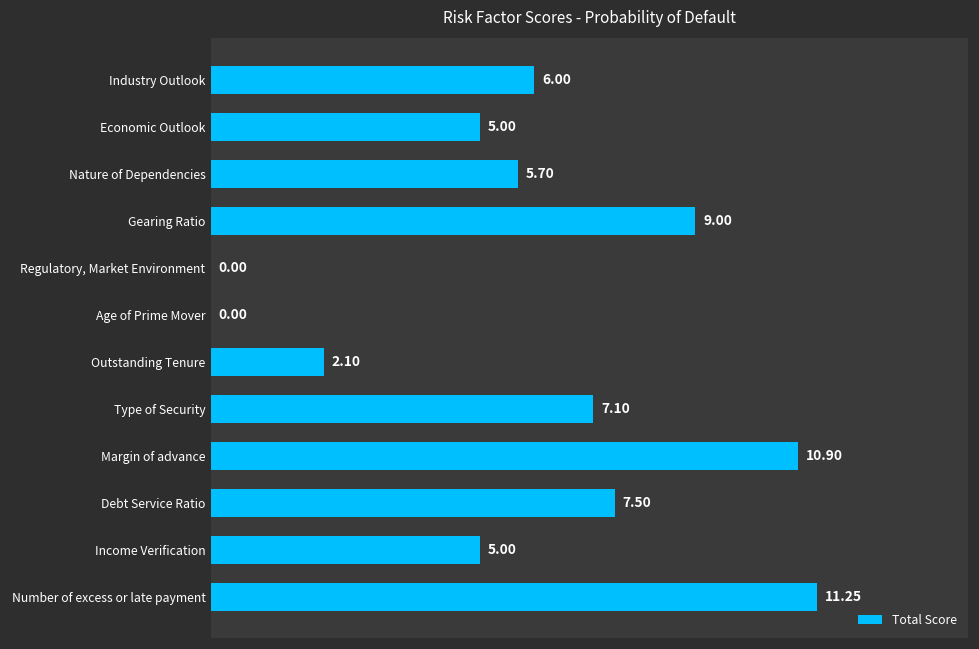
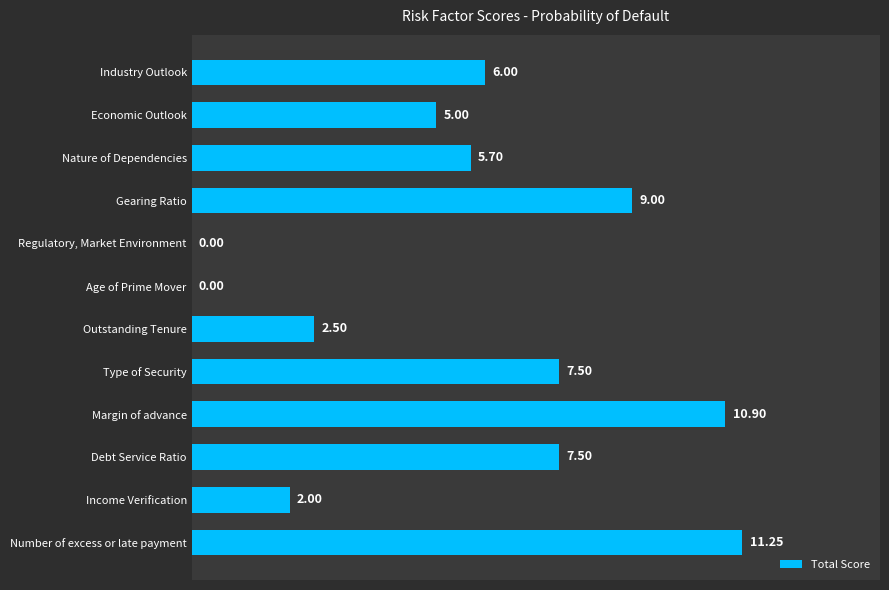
Outstanding Tenure: 2.10 -> 2.50
Type of Security: 7.10 -> 7.50
Income Verification: 5.00 -> 2.00
